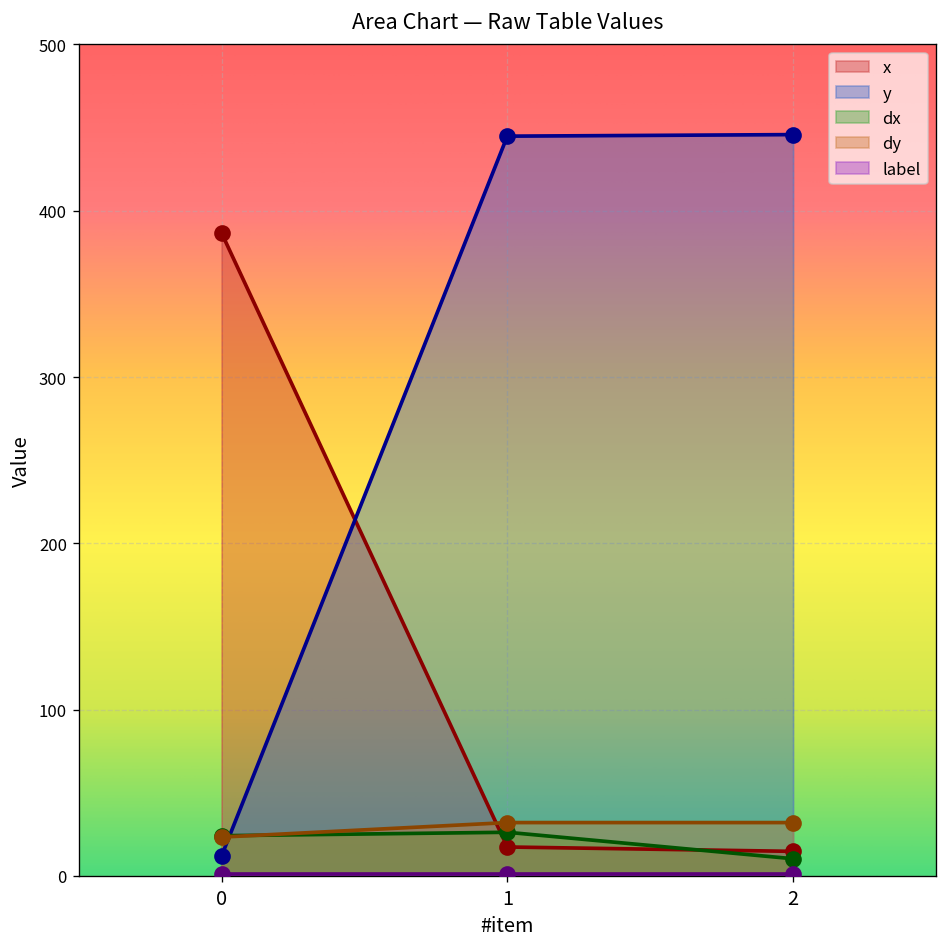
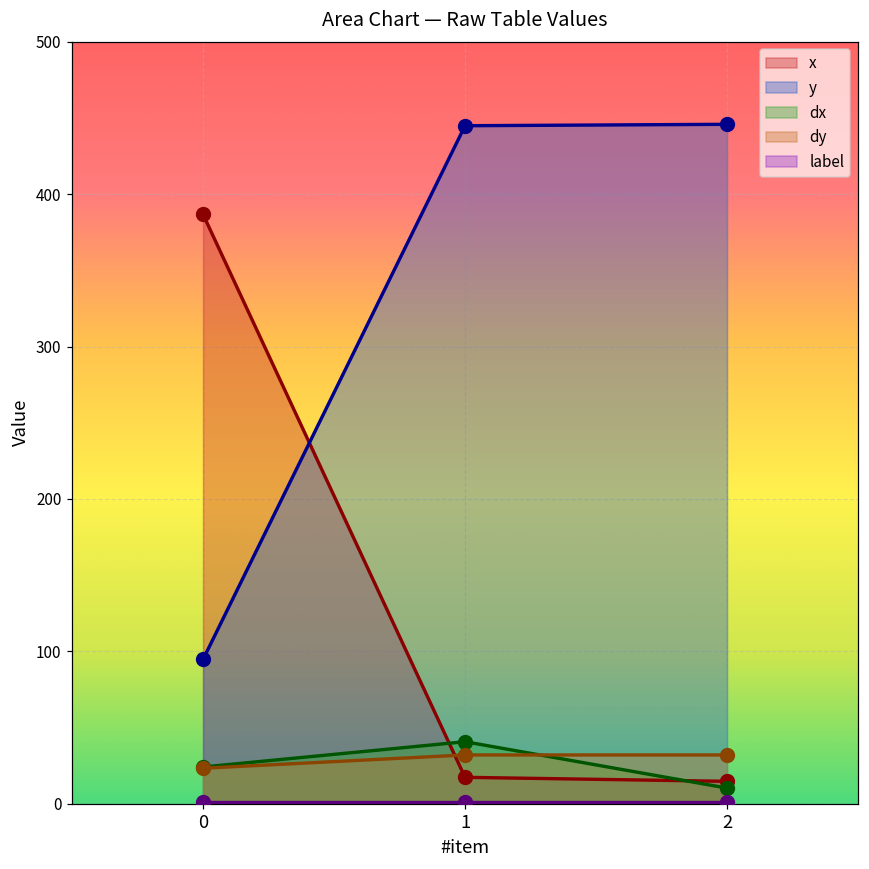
y, 0: 12 -> 95
dx, 1: 26 -> 41
